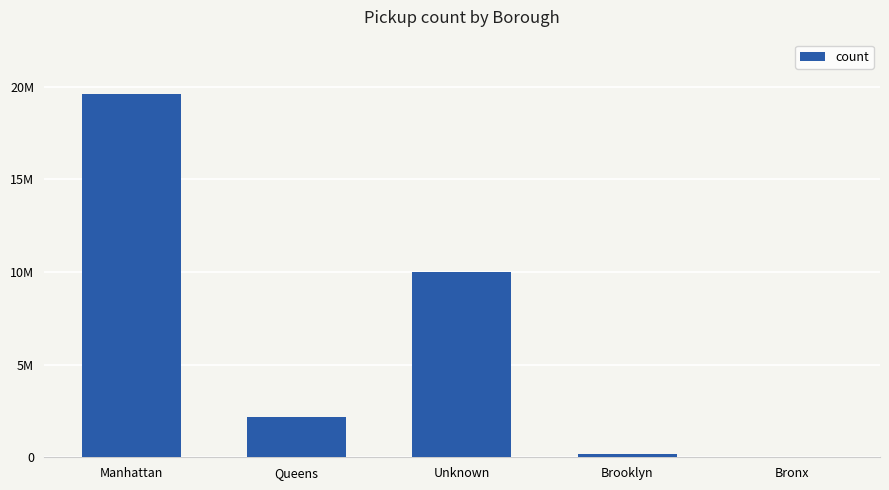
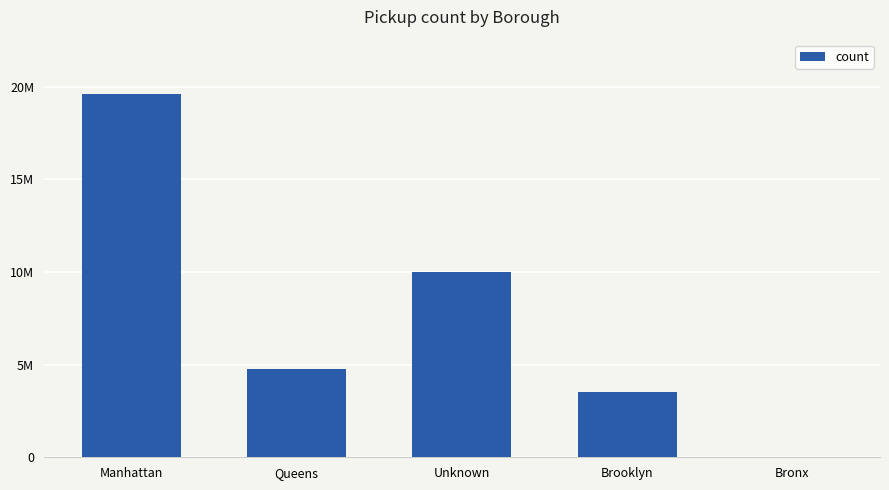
Queens: 2200000 -> 4800000
Brooklyn: 200000 -> 3500000
